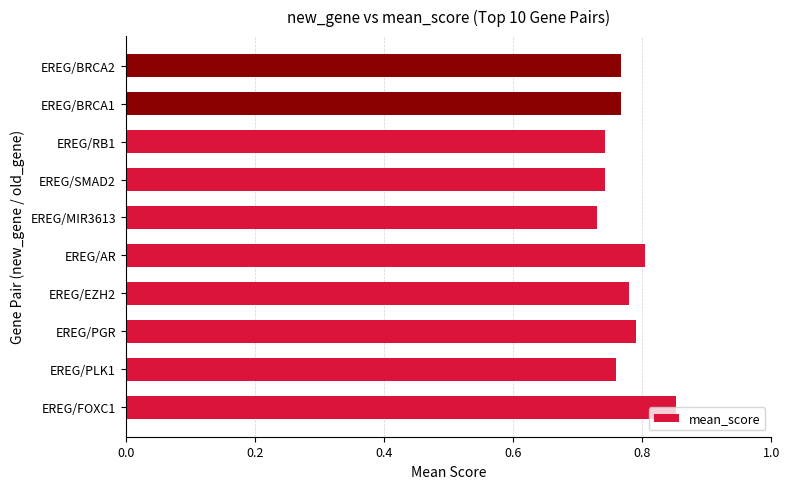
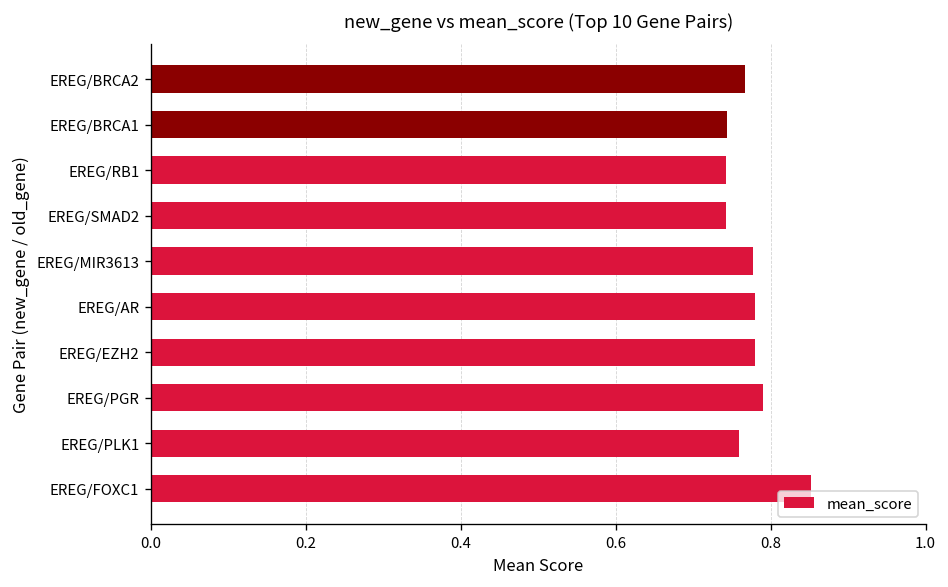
EREG/BRCA1: 0.77 -> 0.74
EREG/MIR3613: 0.73 -> 0.78
EREG/AR: 0.80 -> 0.78
